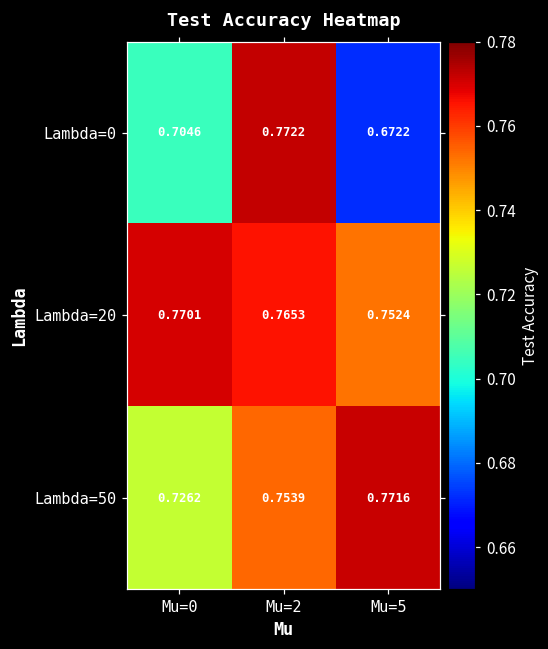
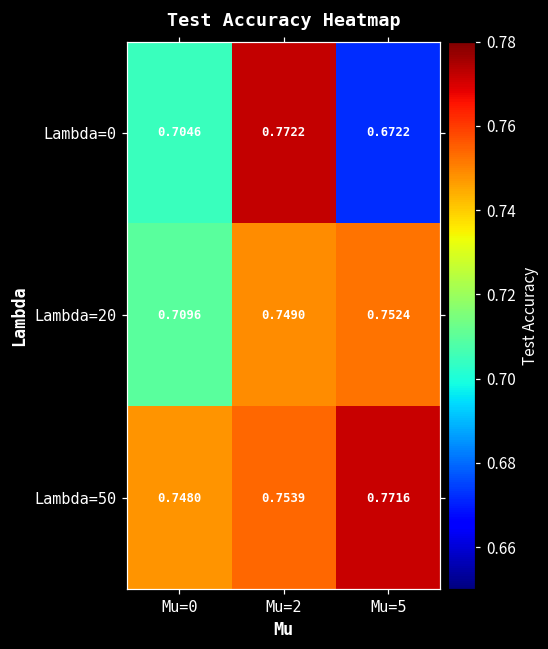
Lambda=20, Mu=0: 0.7701 -> 0.7096
Lambda=20, Mu=2: 0.7653 -> 0.7490
Lambda=50, Mu=0: 0.7262 -> 0.7480
